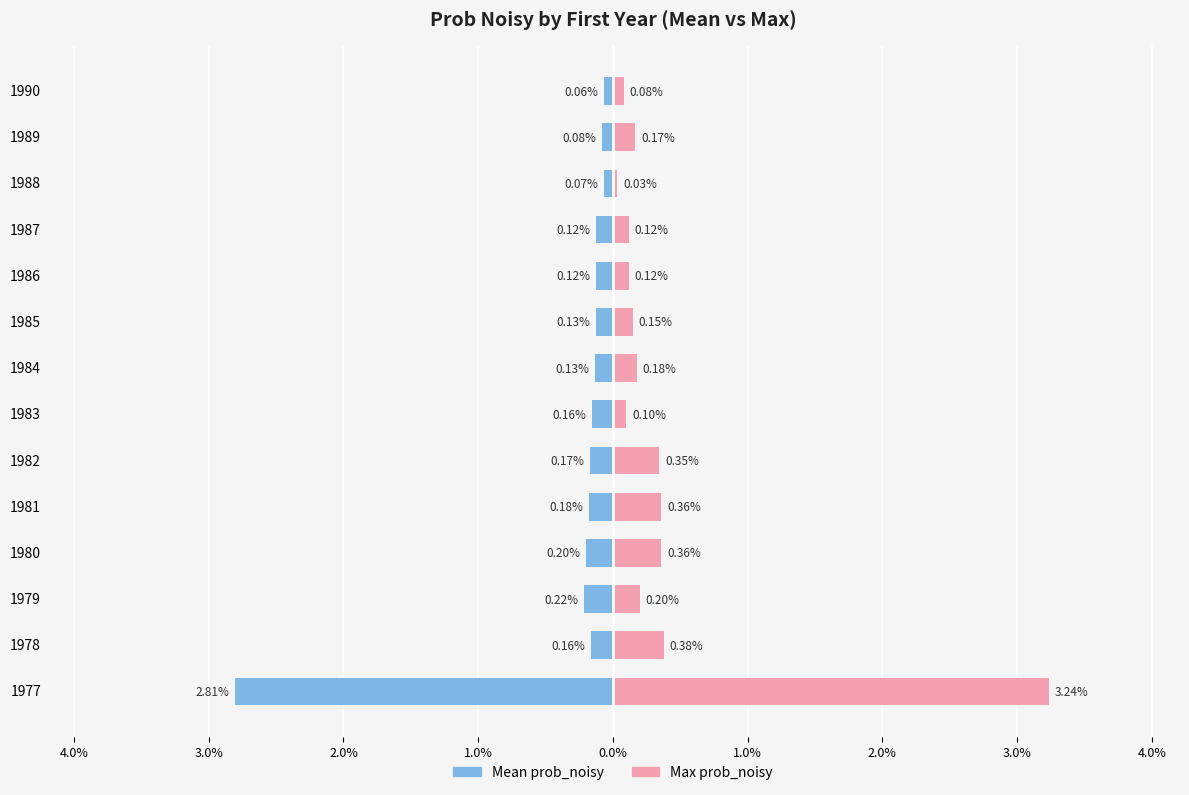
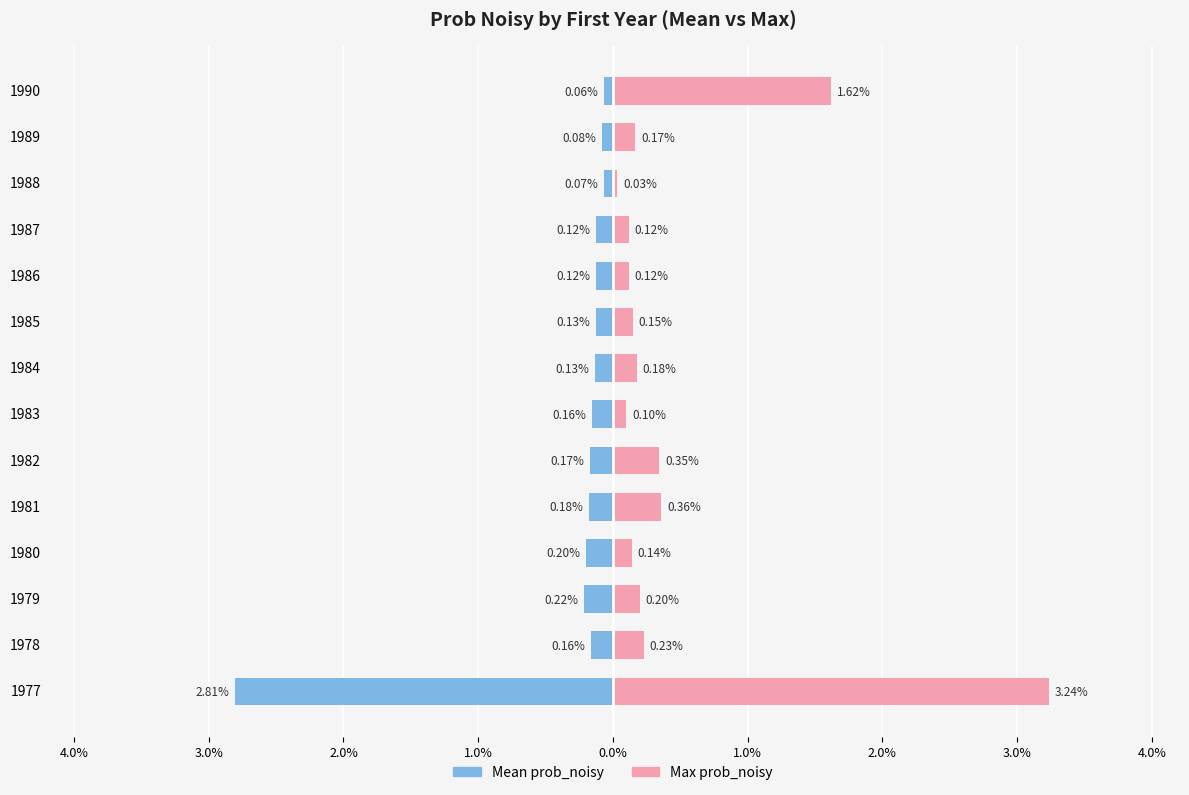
Max prob_noisy, 1990: 0.08% -> 1.62%
Max prob_noisy, 1980: 0.36% -> 0.14%
Max prob_noisy, 1978: 0.38% -> 0.23%
